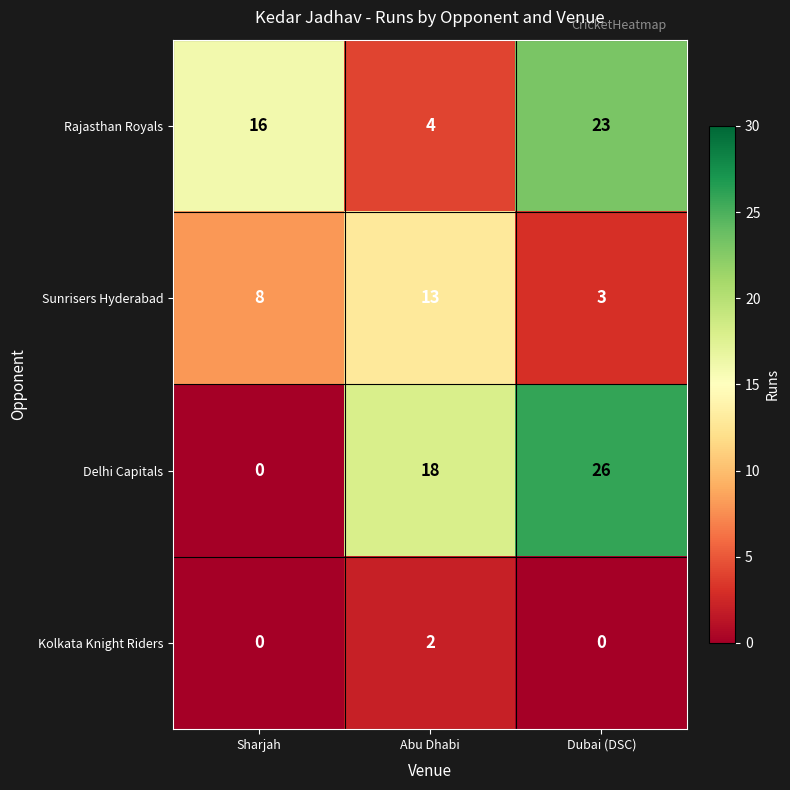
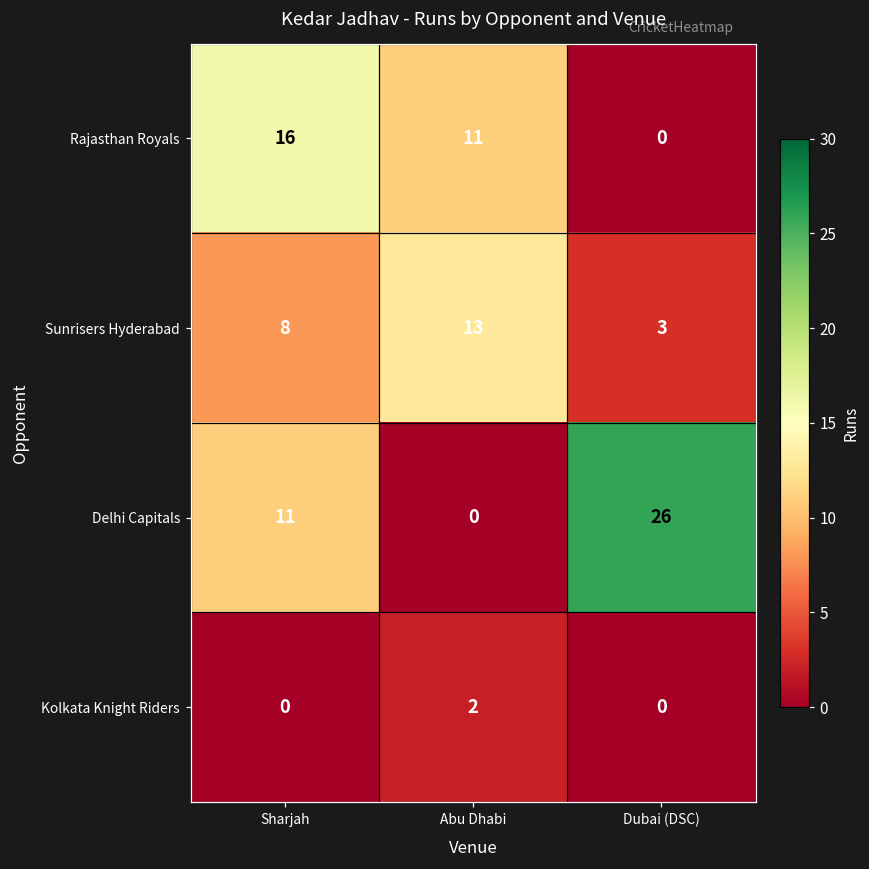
Rajasthan Royals, Abu Dhabi: 4 -> 11
Rajasthan Royals, Dubai (DSC): 23 -> 0
Delhi Capitals, Sharjah: 0 -> 11
Delhi Capitals, Abu Dhabi: 18 -> 0
